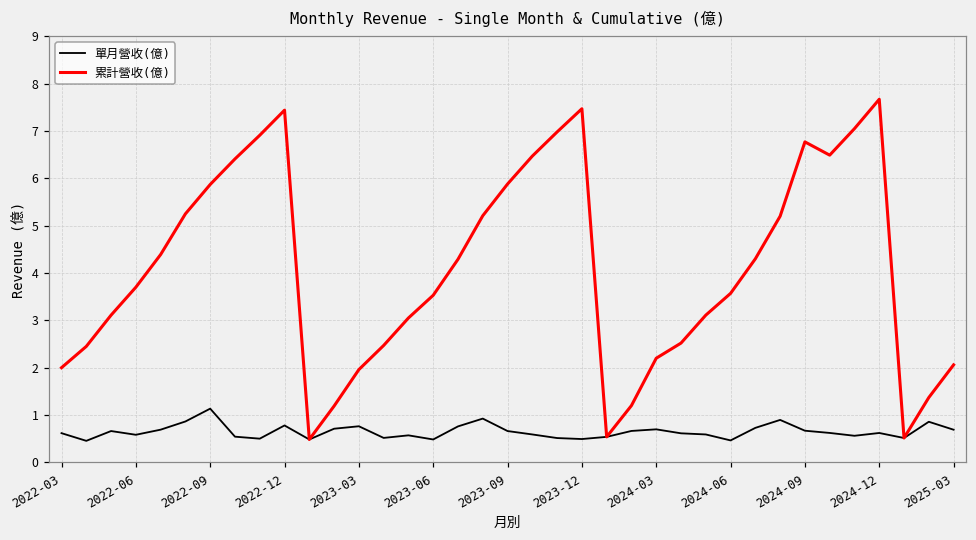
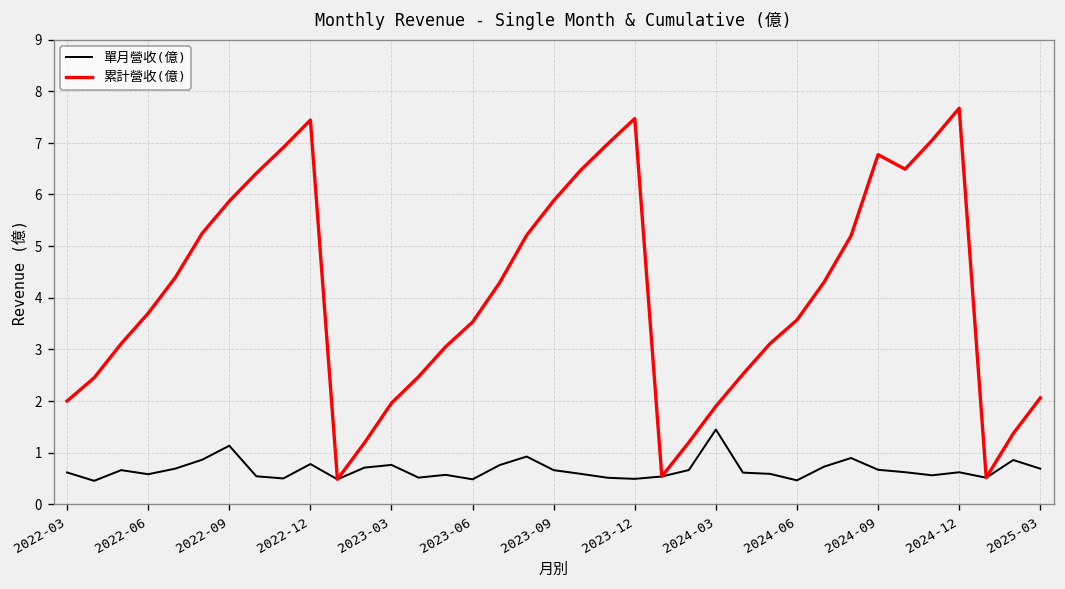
單月營收(億), 2024-03: 0.7 -> 1.4
累計營收(億), 2024-03: 2.2 -> 1.9
